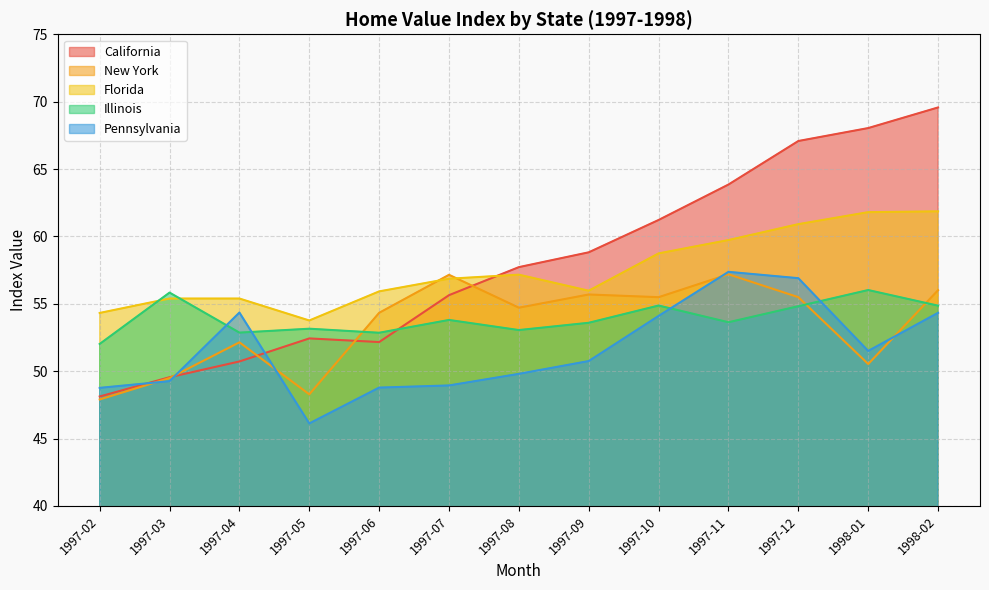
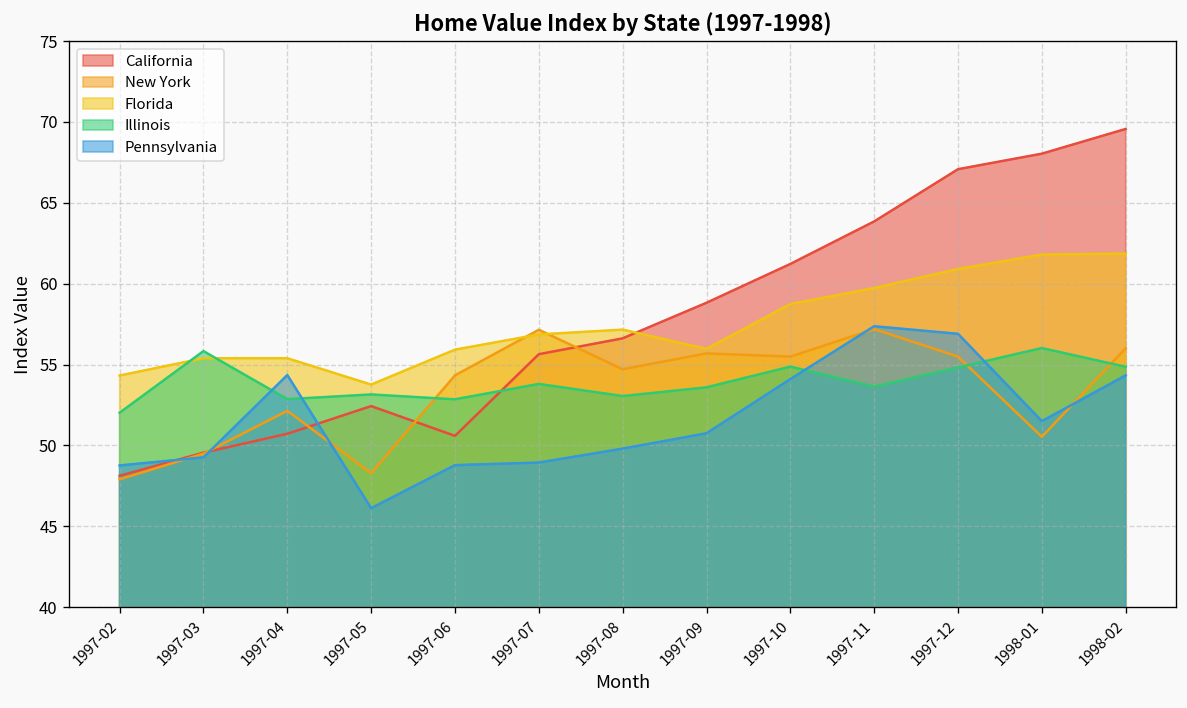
California, 1997-06: 52.2 -> 50.6
California, 1997-08: 57.7 -> 56.6
